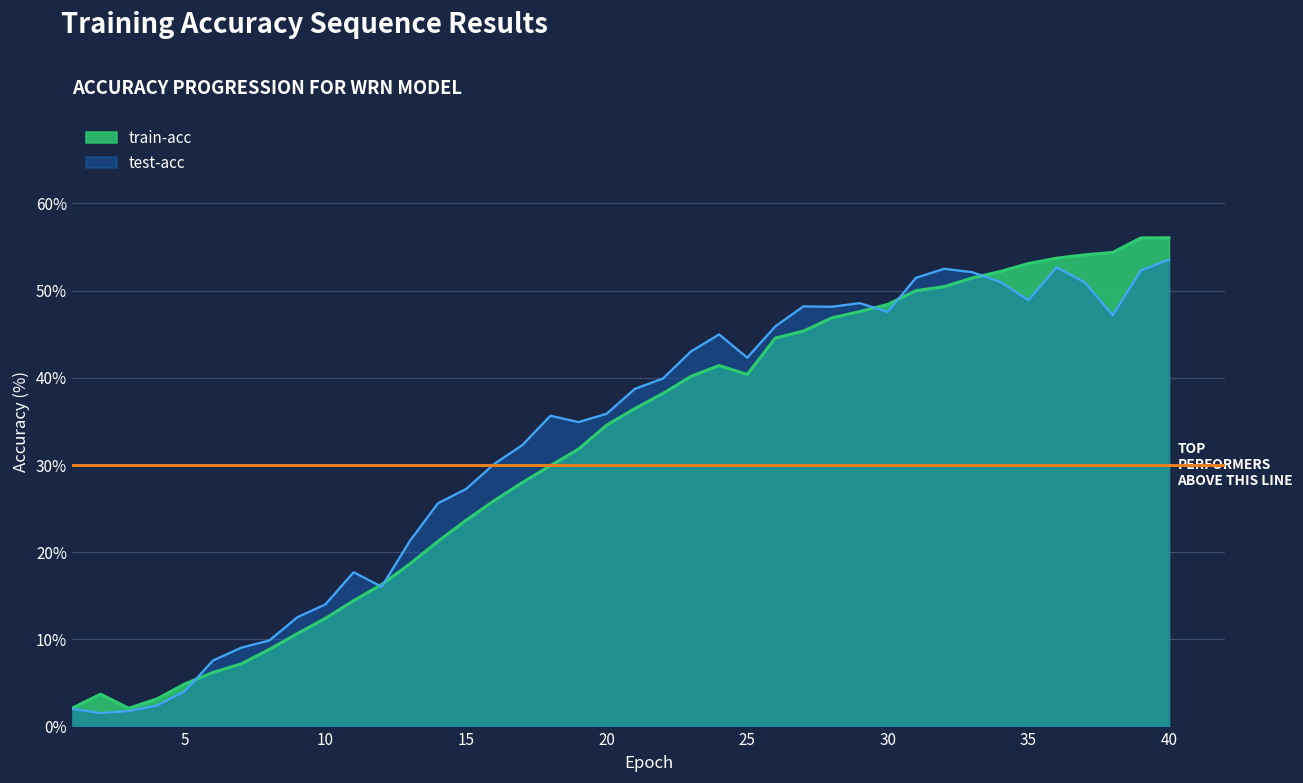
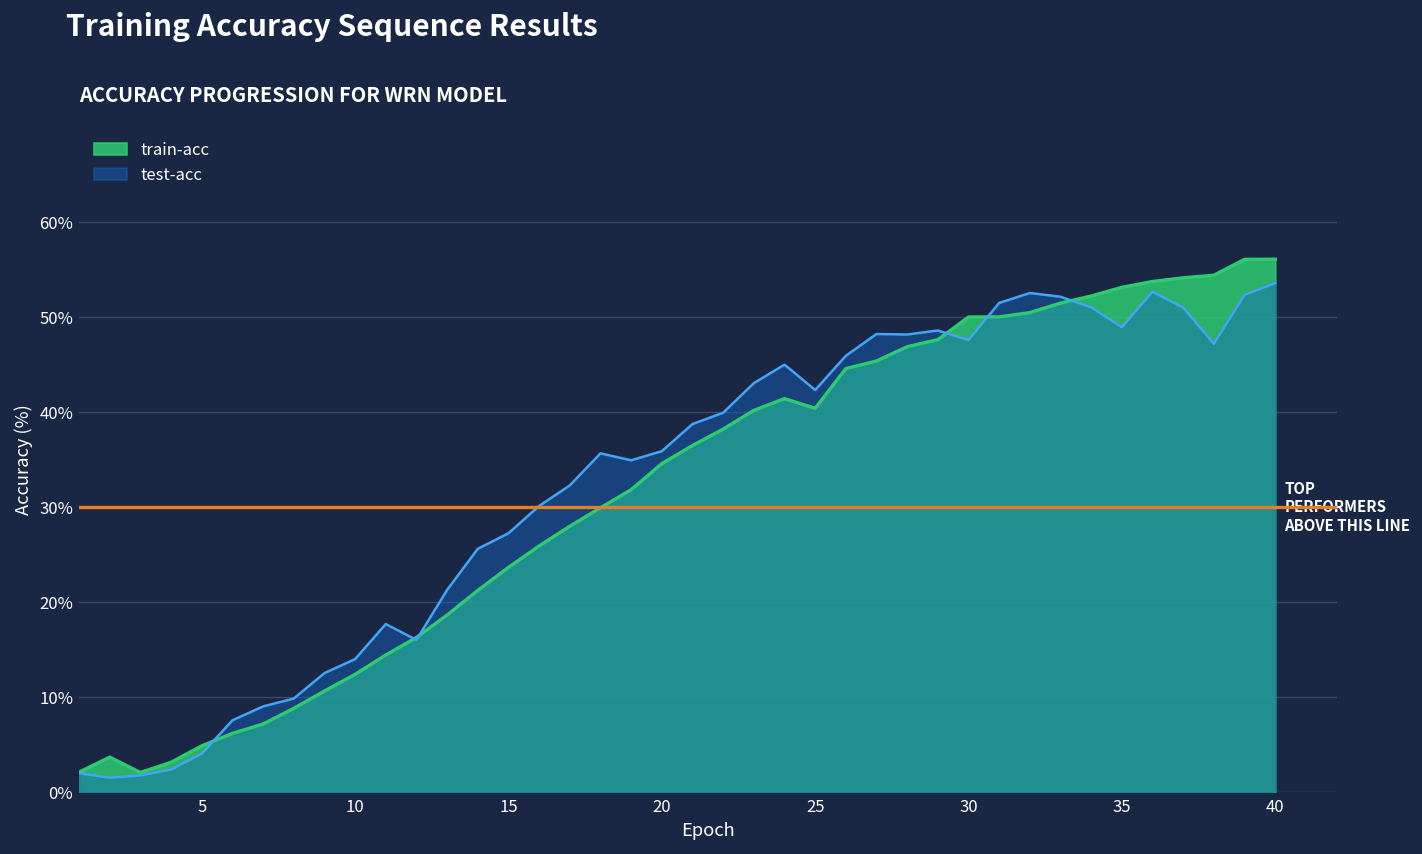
train-acc, 30: 48% -> 50%
